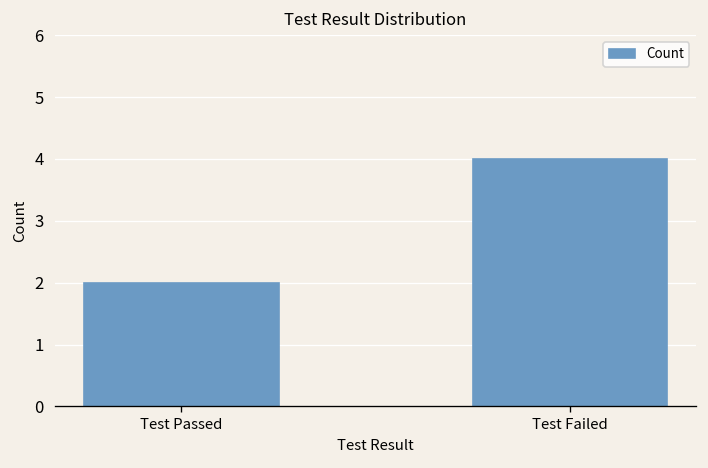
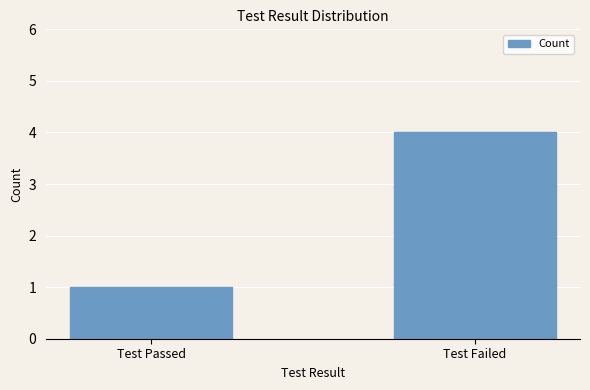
Test Passed: 2 -> 1
